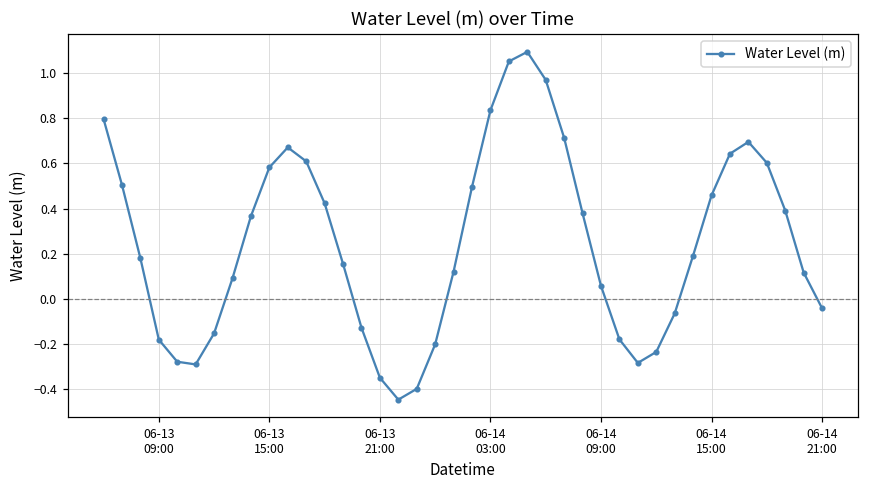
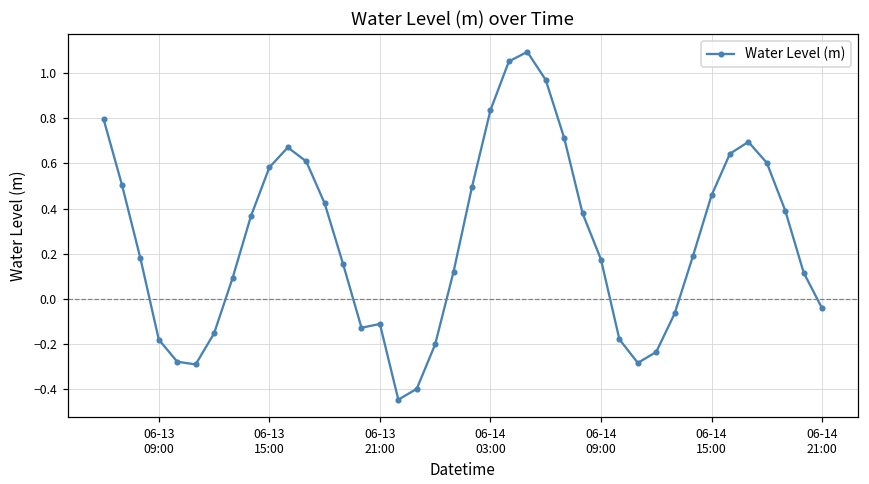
06-13 21:00: -0.35 -> -0.11
06-14 09:00: 0.06 -> 0.17
